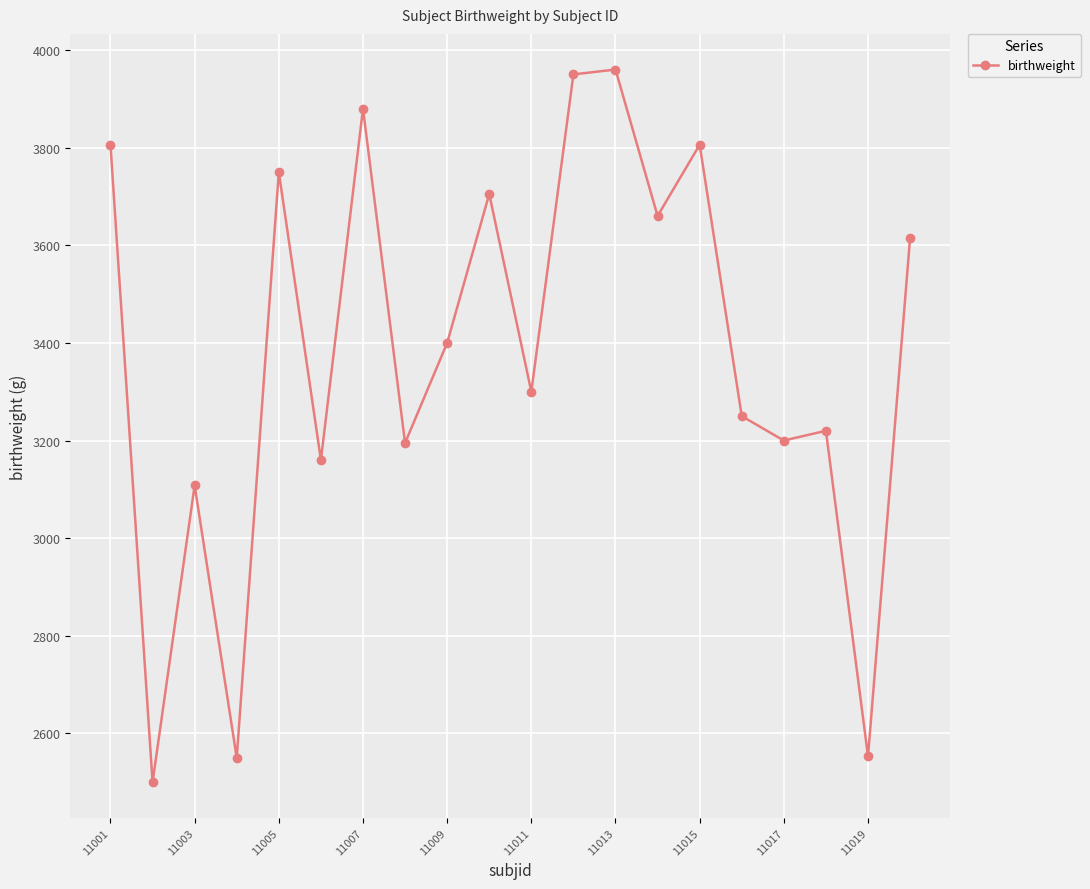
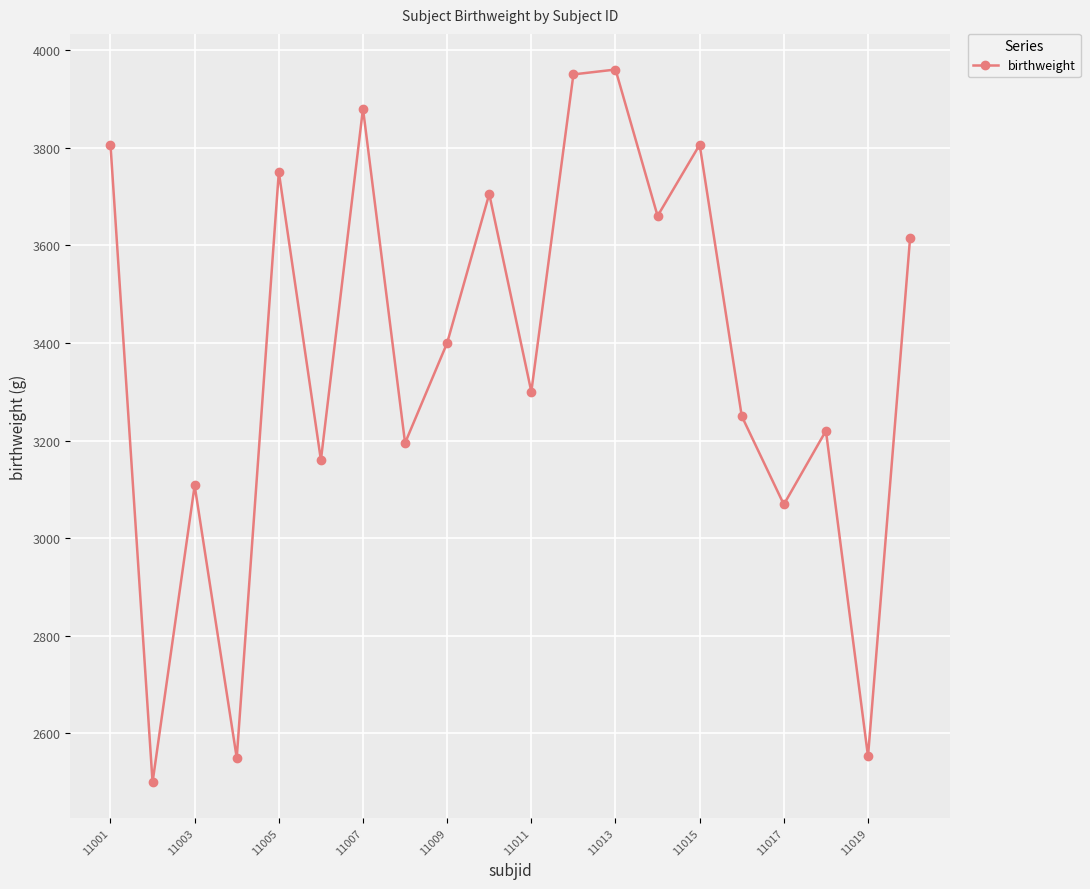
11017: 3200 -> 3070
